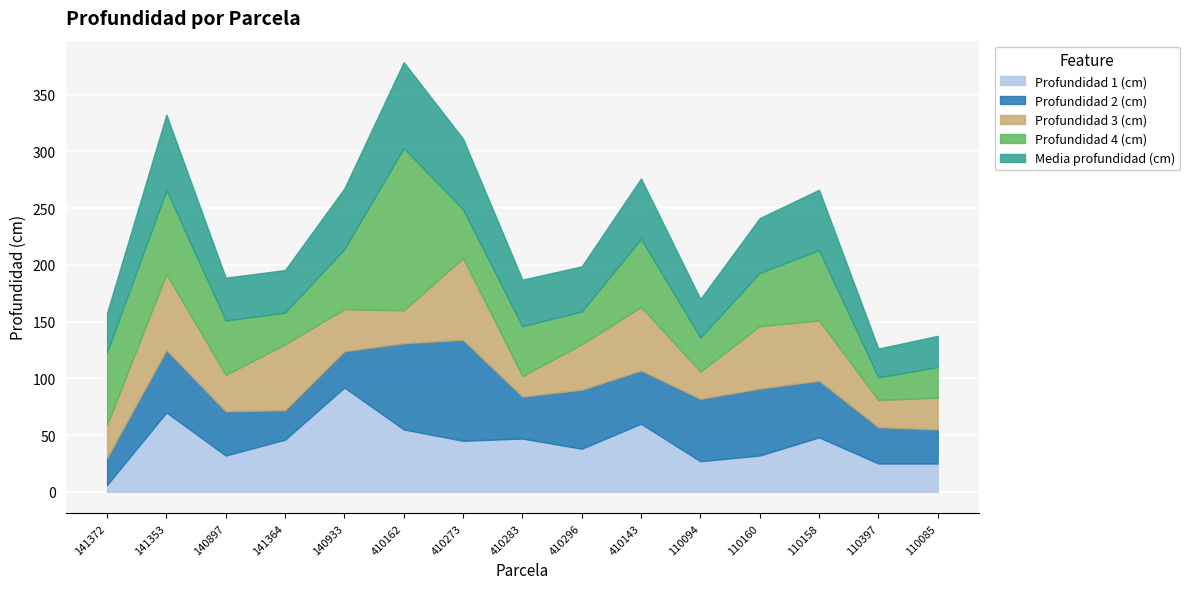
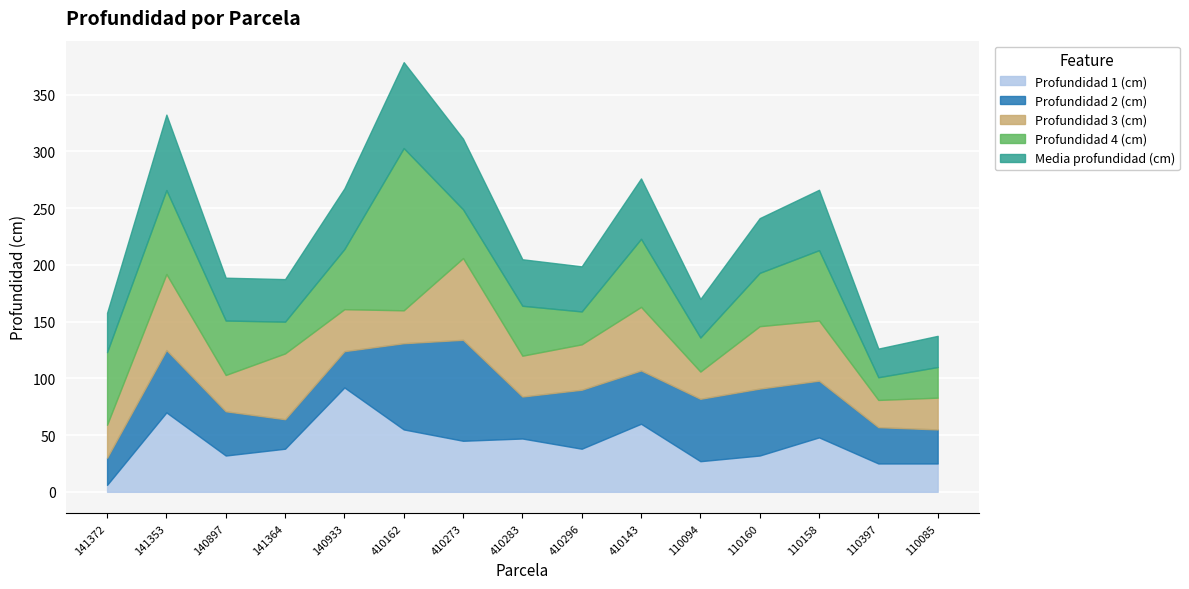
Profundidad 1 (cm), 141364: 46 -> 38
Profundidad 3 (cm), 410283: 18 -> 36
